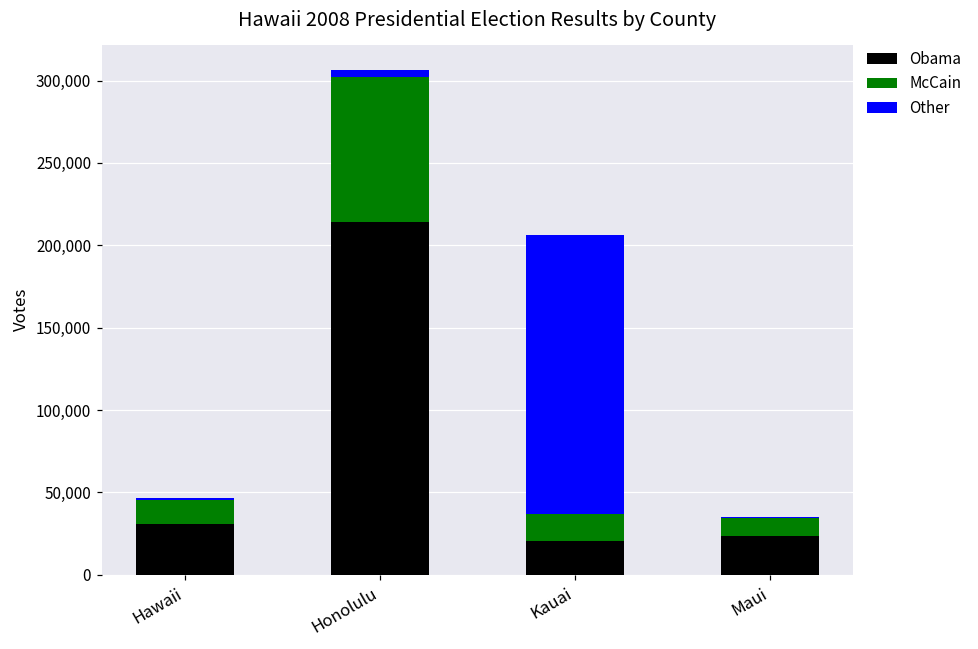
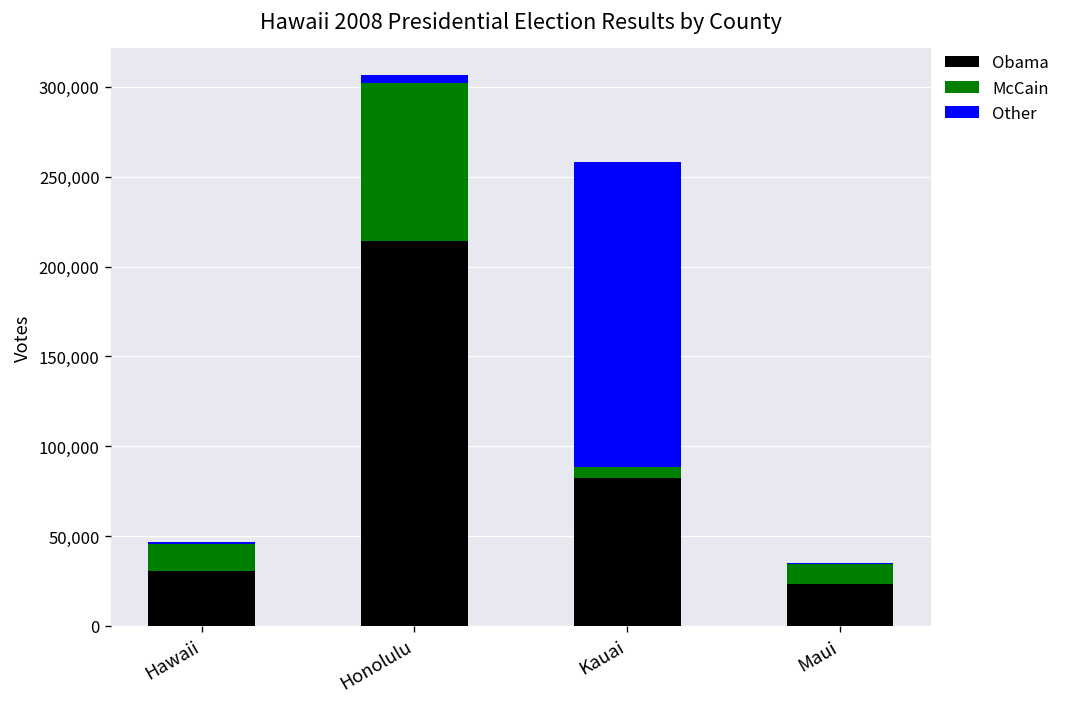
Obama, Kauai: 20,000 -> 82,000
McCain, Kauai: 16,000 -> 6,000
